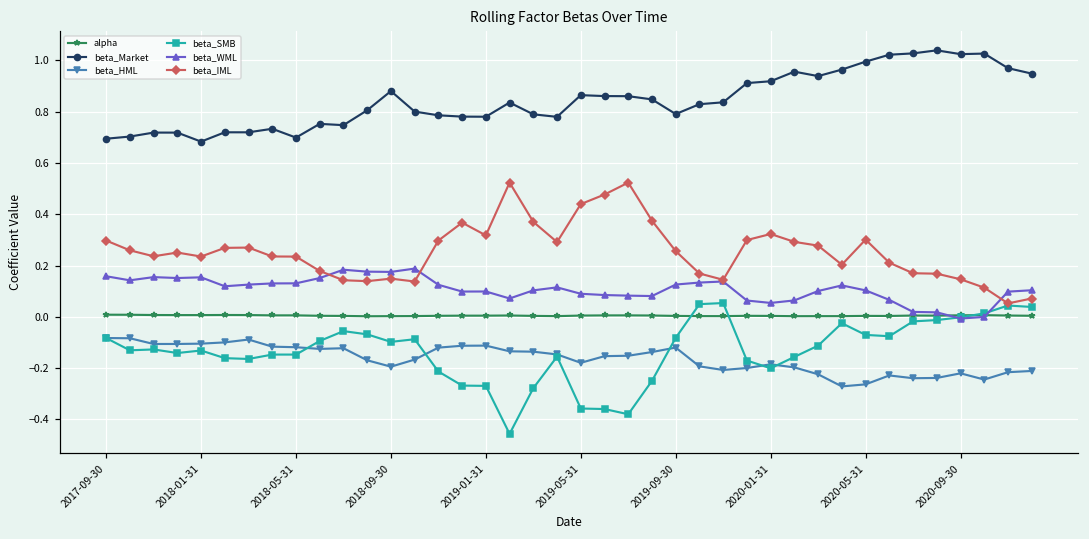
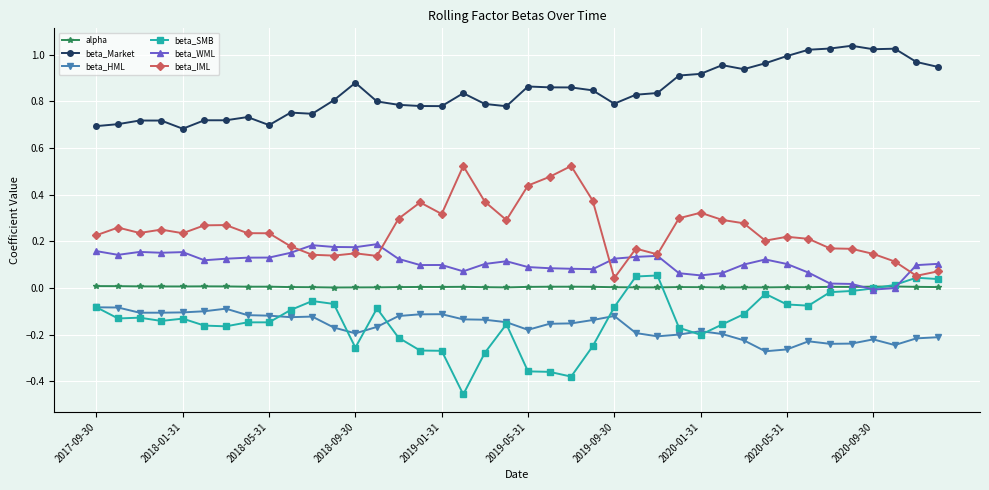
beta_IML, 2017-09-30: 0.30 -> 0.23
beta_SMB, 2018-09-30: -0.10 -> -0.26
beta_IML, 2019-09-30: 0.26 -> 0.04
beta_IML, 2020-05-31: 0.30 -> 0.22
